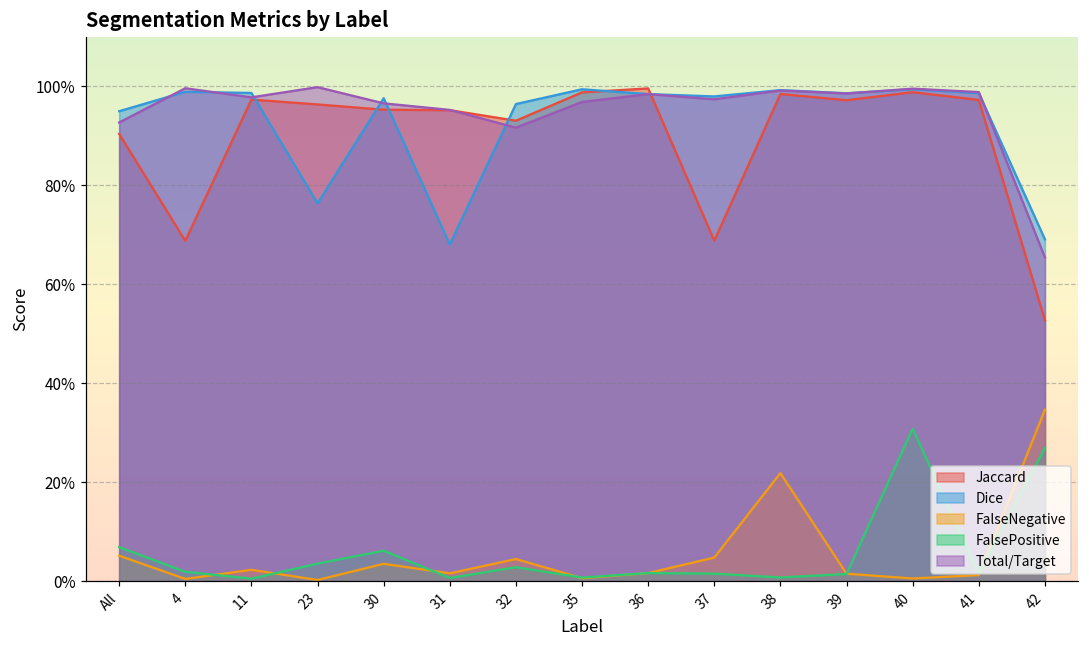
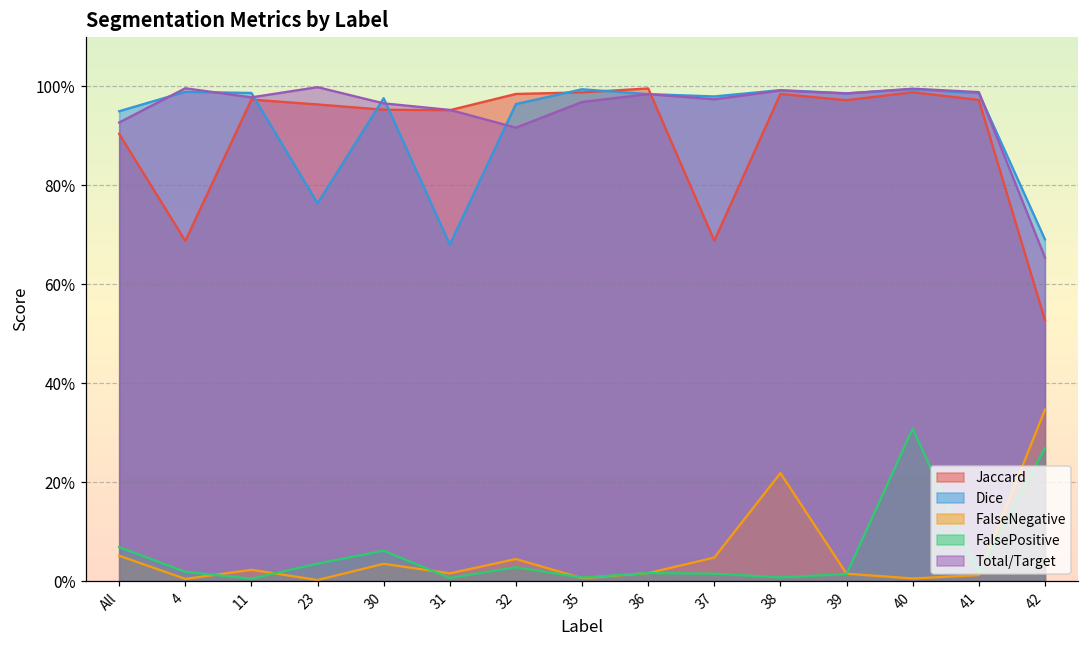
Jaccard, 32: 93% -> 98%
